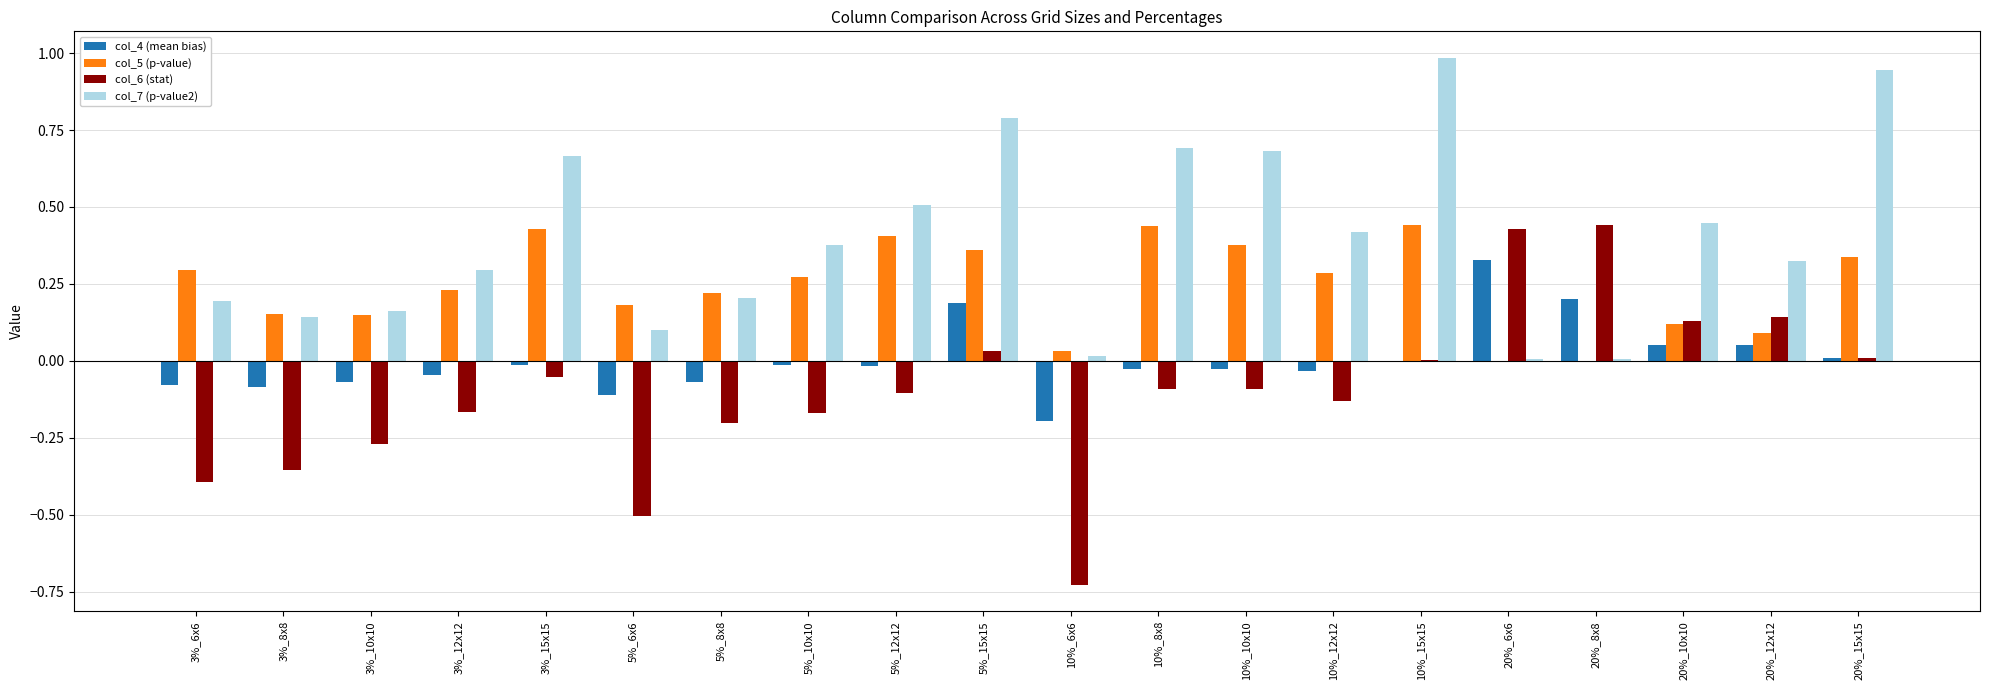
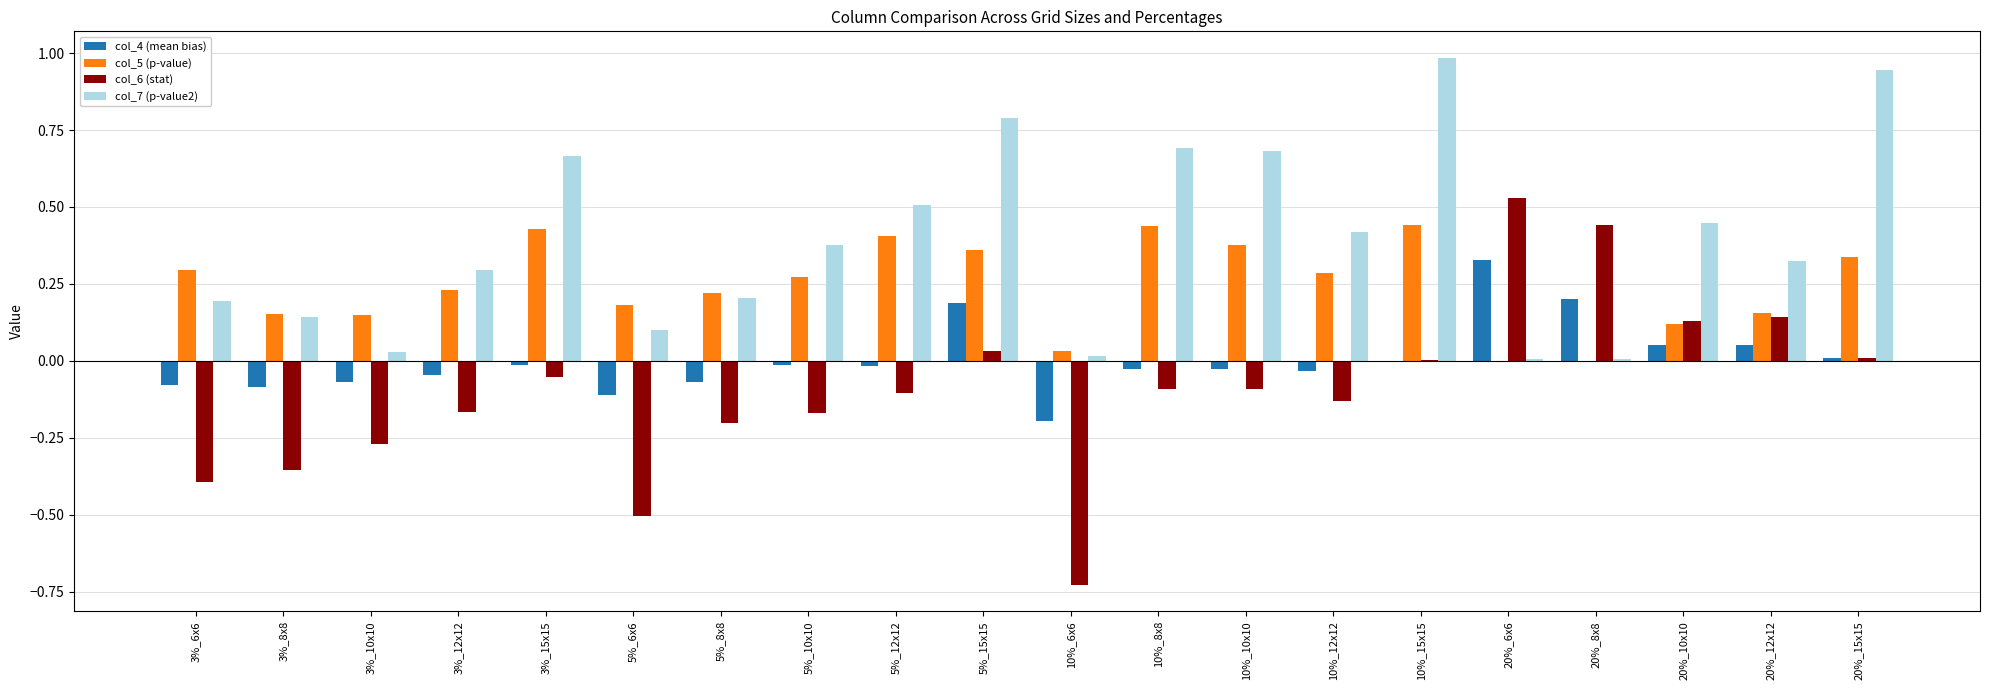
col_7 (p-value2), 3%_10x10: 0.16 -> 0.03
col_6 (stat), 20%_6x6: 0.43 -> 0.53
col_5 (p-value), 20%_12x12: 0.09 -> 0.16
